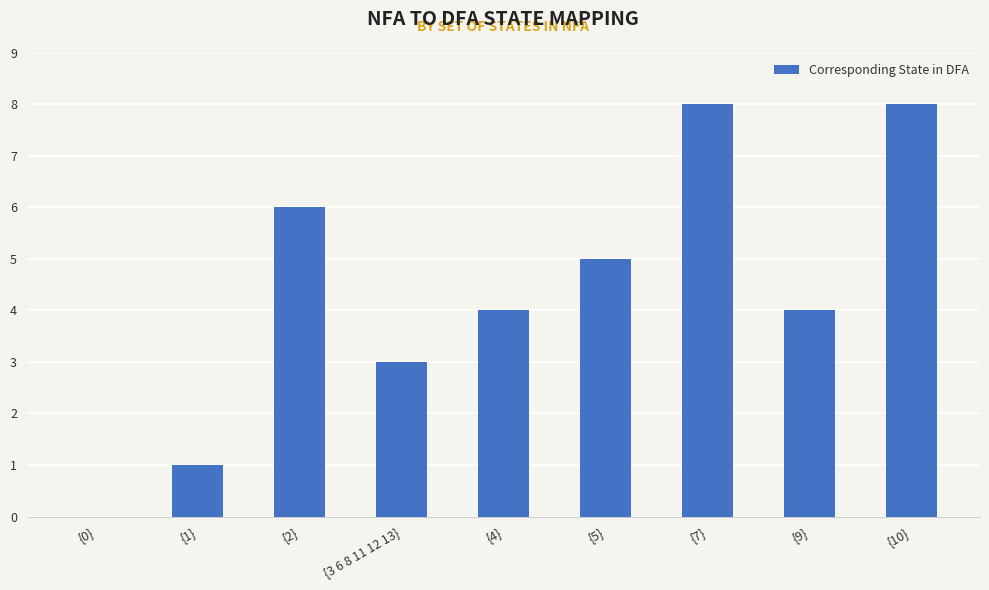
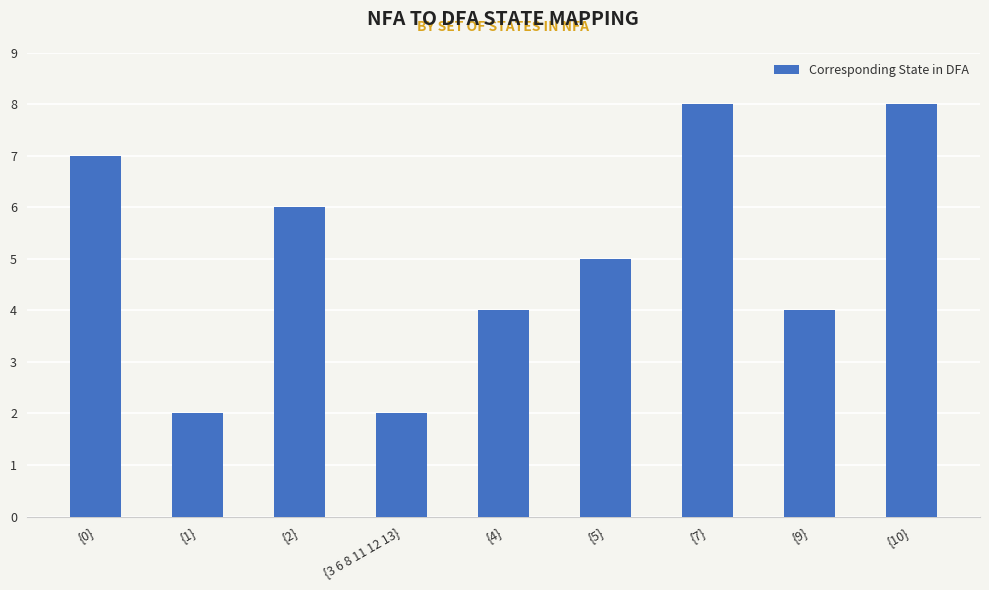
{0}: 0 -> 7
{1}: 1 -> 2
{3 6 8 11 12 13}: 3 -> 2
